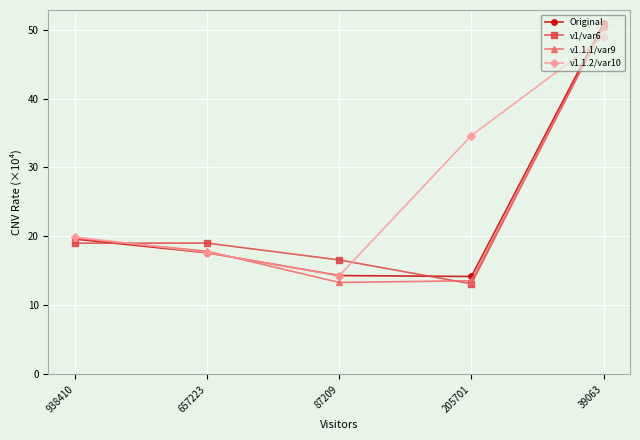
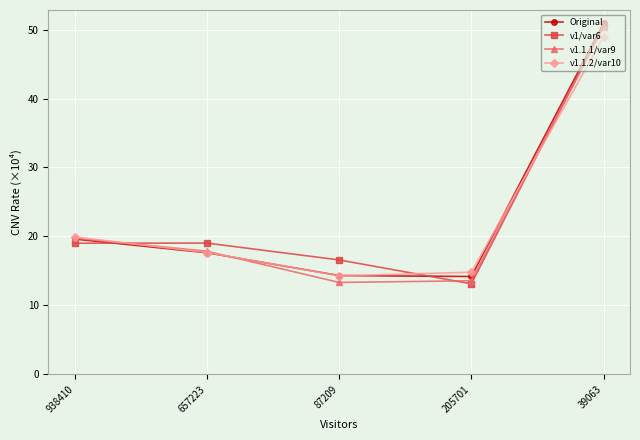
v1.1.2/var10, 205701: 35 -> 15
